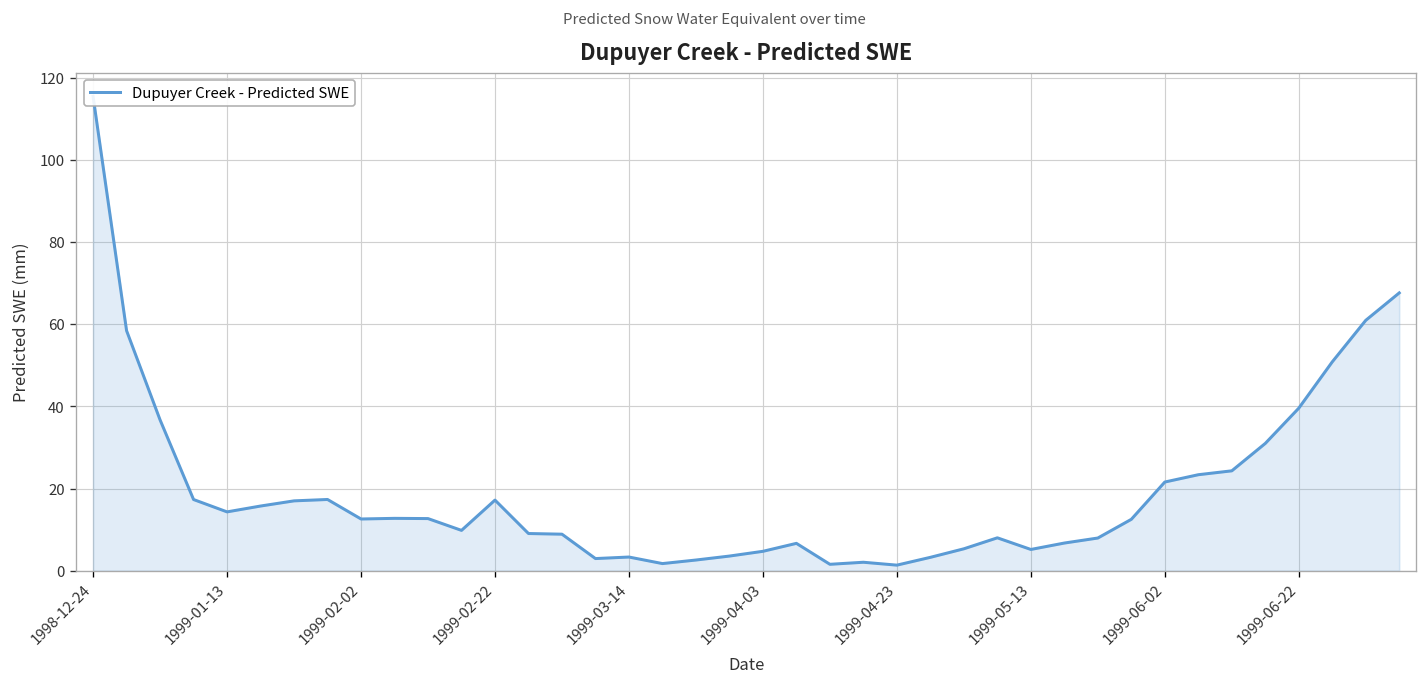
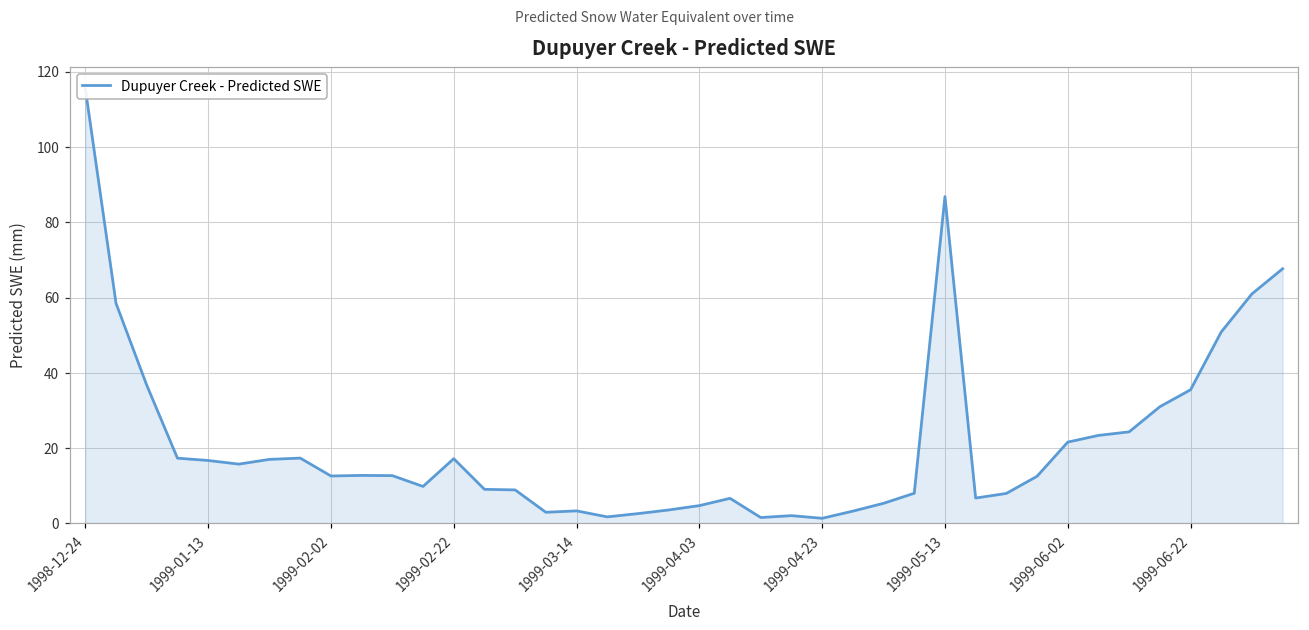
1999-01-13: 14 -> 17
1999-05-13: 5 -> 87
1999-06-22: 40 -> 36
